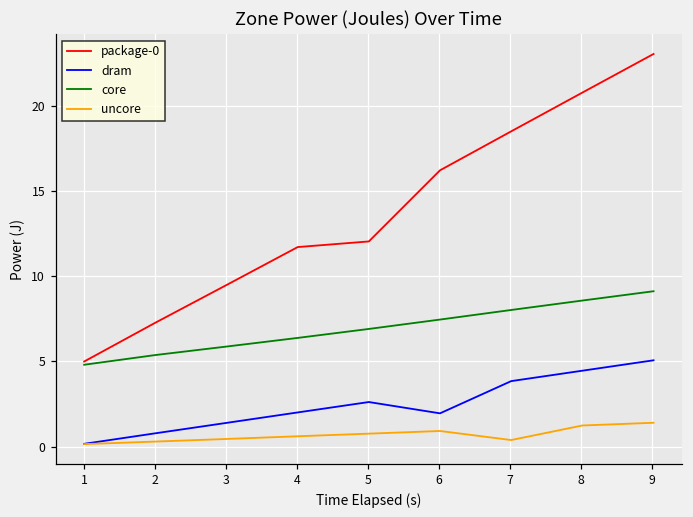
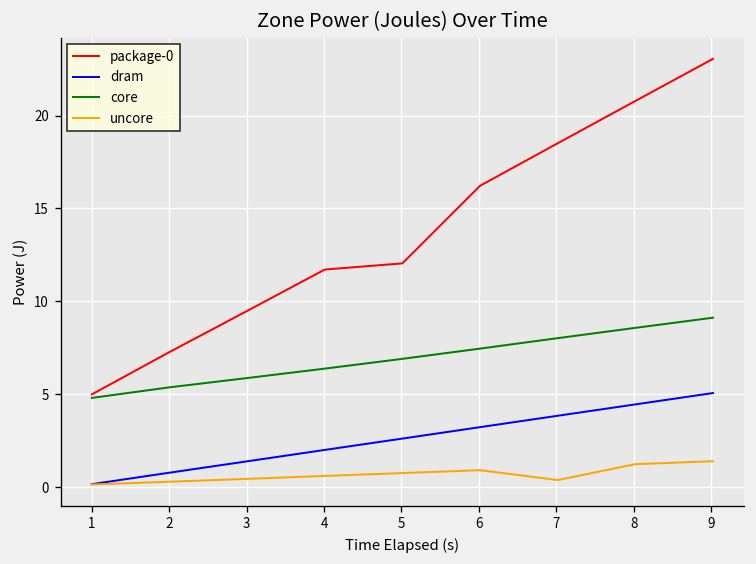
dram, 6: 2.0 -> 3.2
